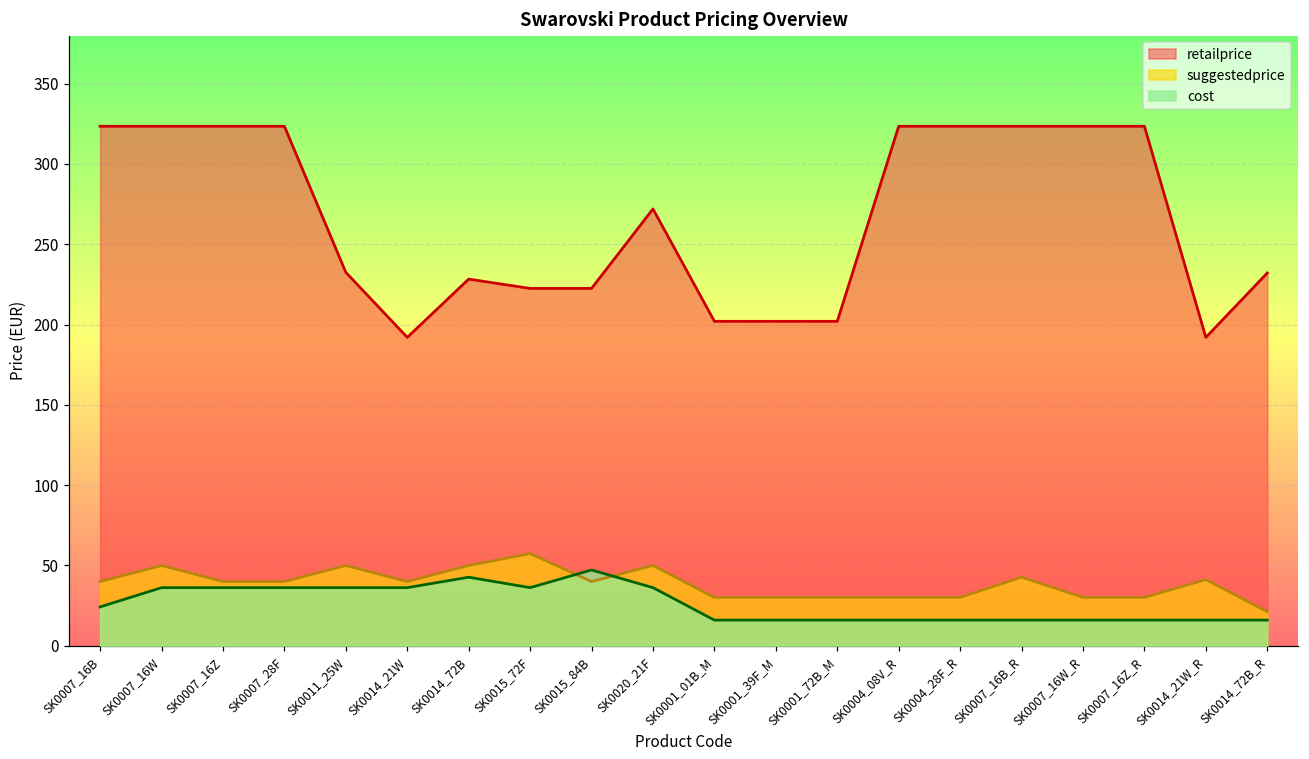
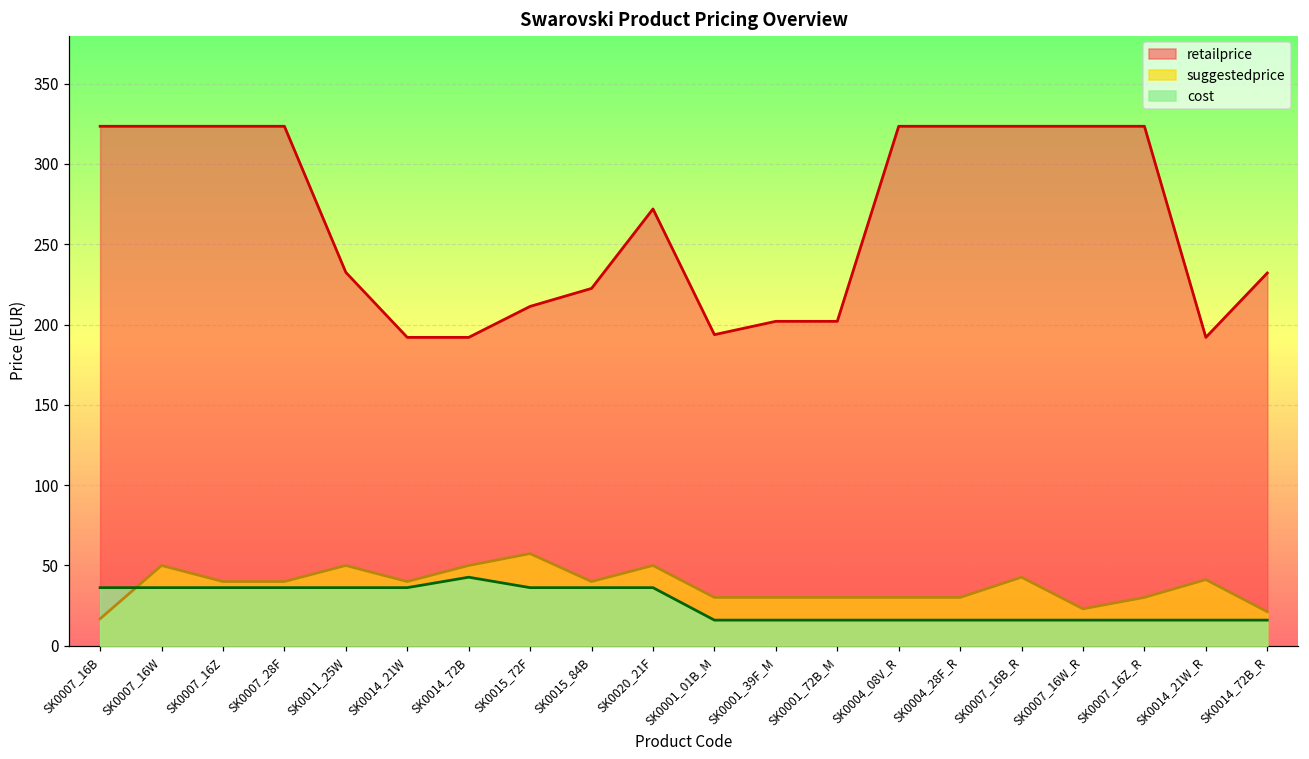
suggestedprice, SK0007_16B: 40 -> 17
cost, SK0007_16B: 24 -> 36
retailprice, SK0014_72B: 228 -> 192
retailprice, SK0015_72F: 223 -> 211
cost, SK0015_84B: 47 -> 36
retailprice, SK0001_01B_M: 202 -> 194
suggestedprice, SK0007_16W_R: 30 -> 23
